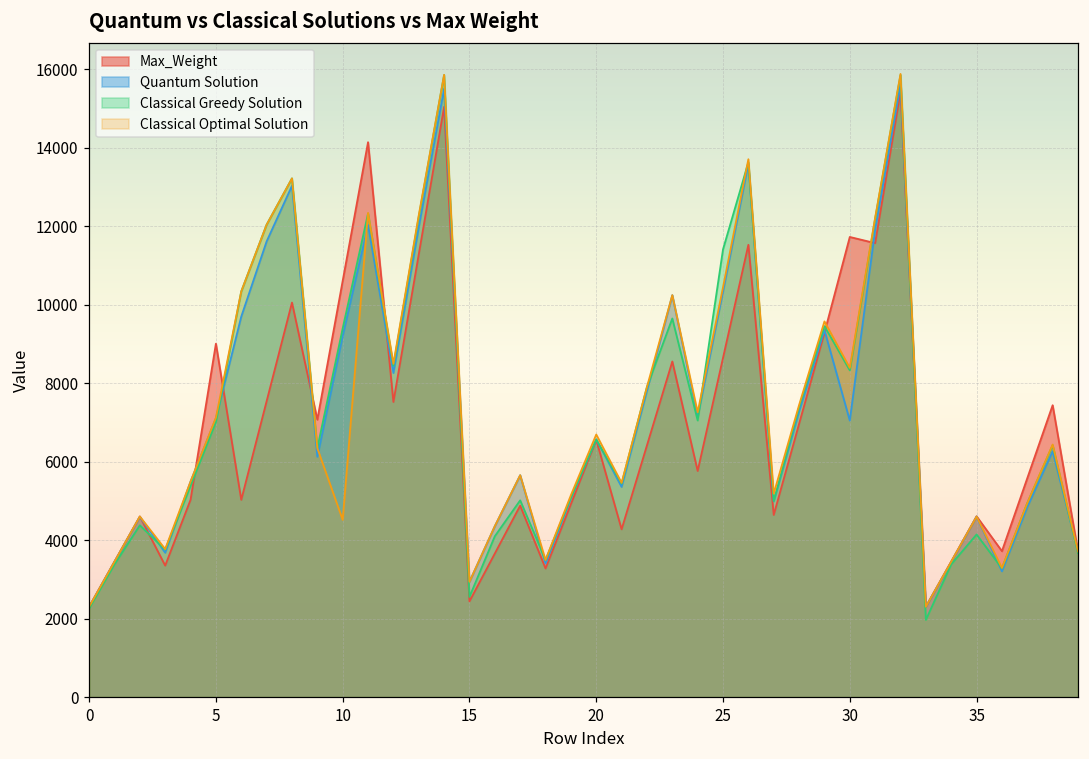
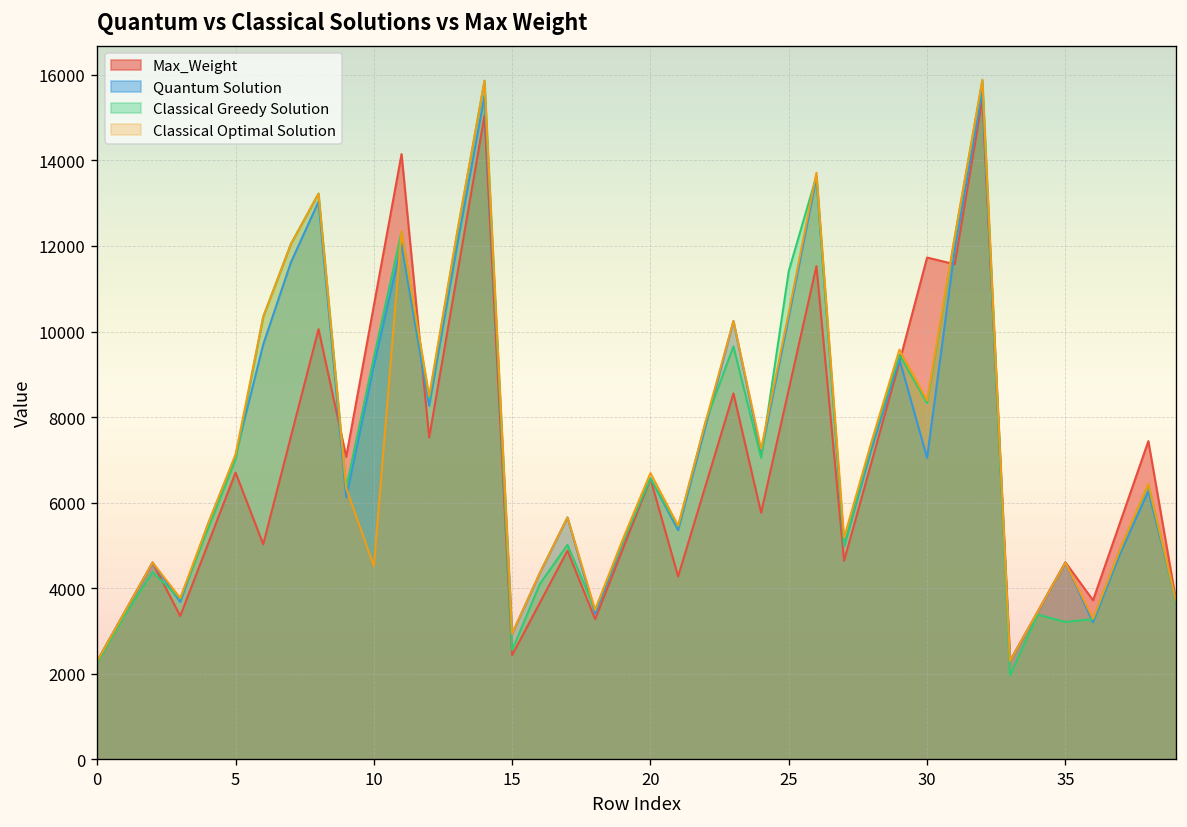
Max_Weight, 5: 9000 -> 6700
Classical Greedy Solution, 35: 4100 -> 3200
